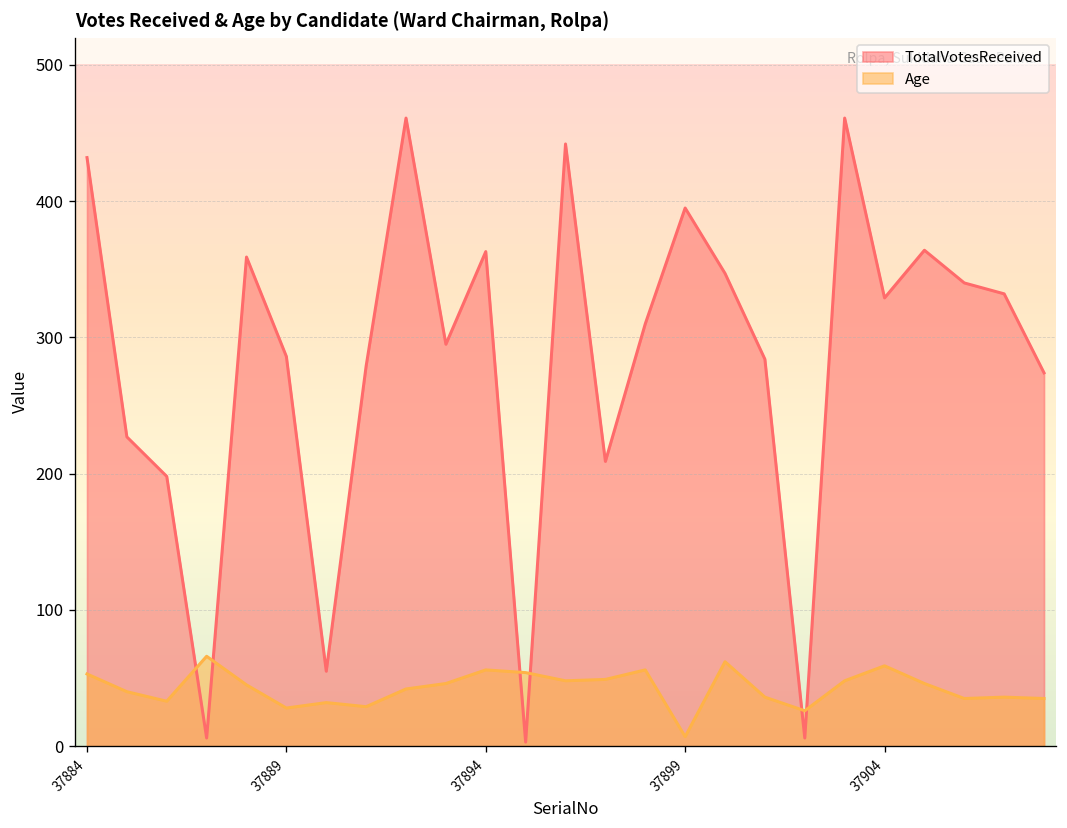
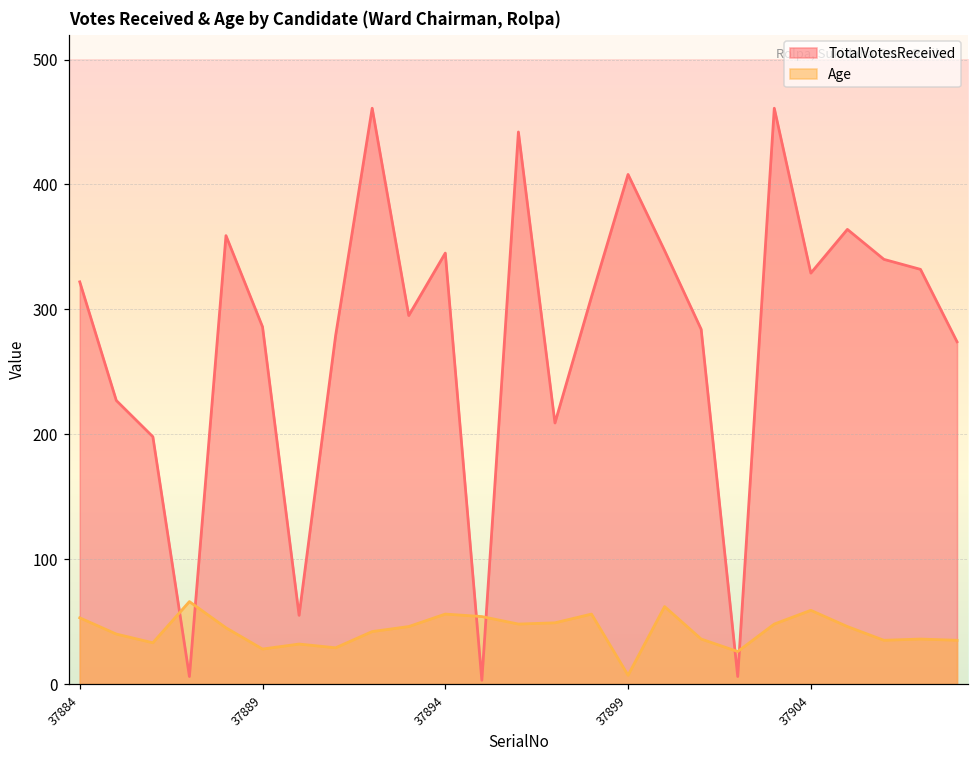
TotalVotesReceived, 37884: 432 -> 322
TotalVotesReceived, 37894: 363 -> 345
TotalVotesReceived, 37899: 395 -> 408
